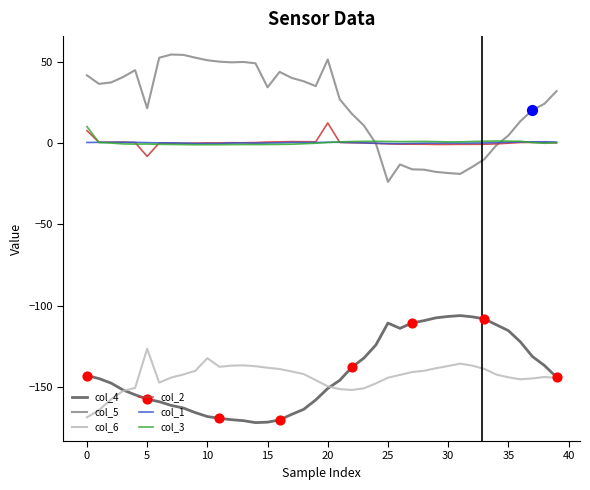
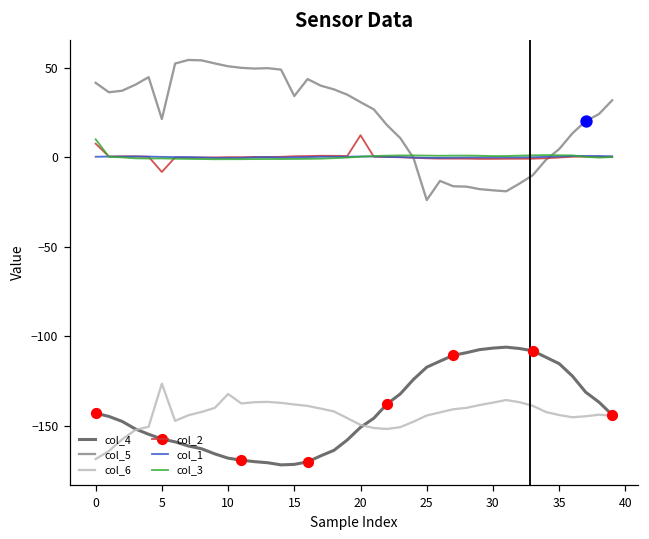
col_5, 20: 51 -> 31
col_4, 25: -111 -> -117
